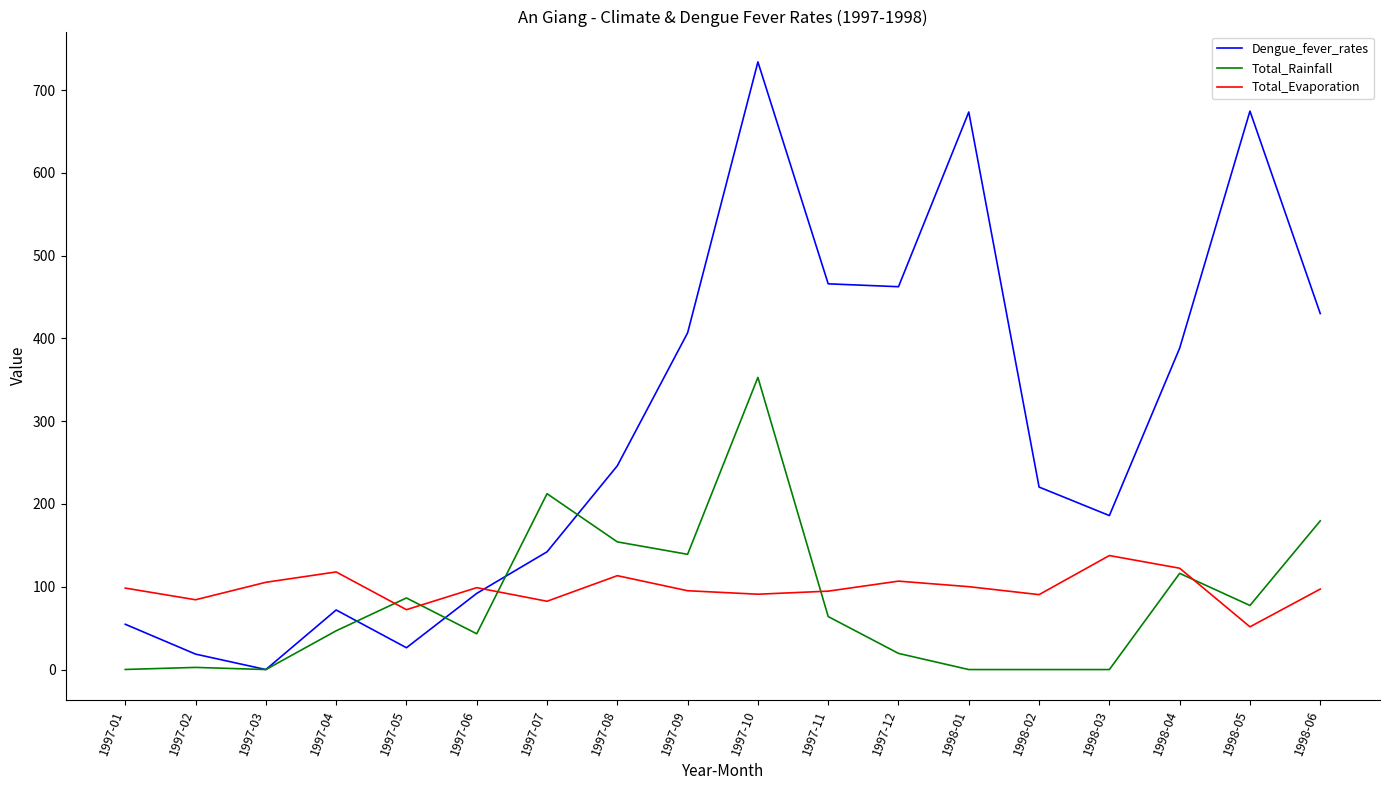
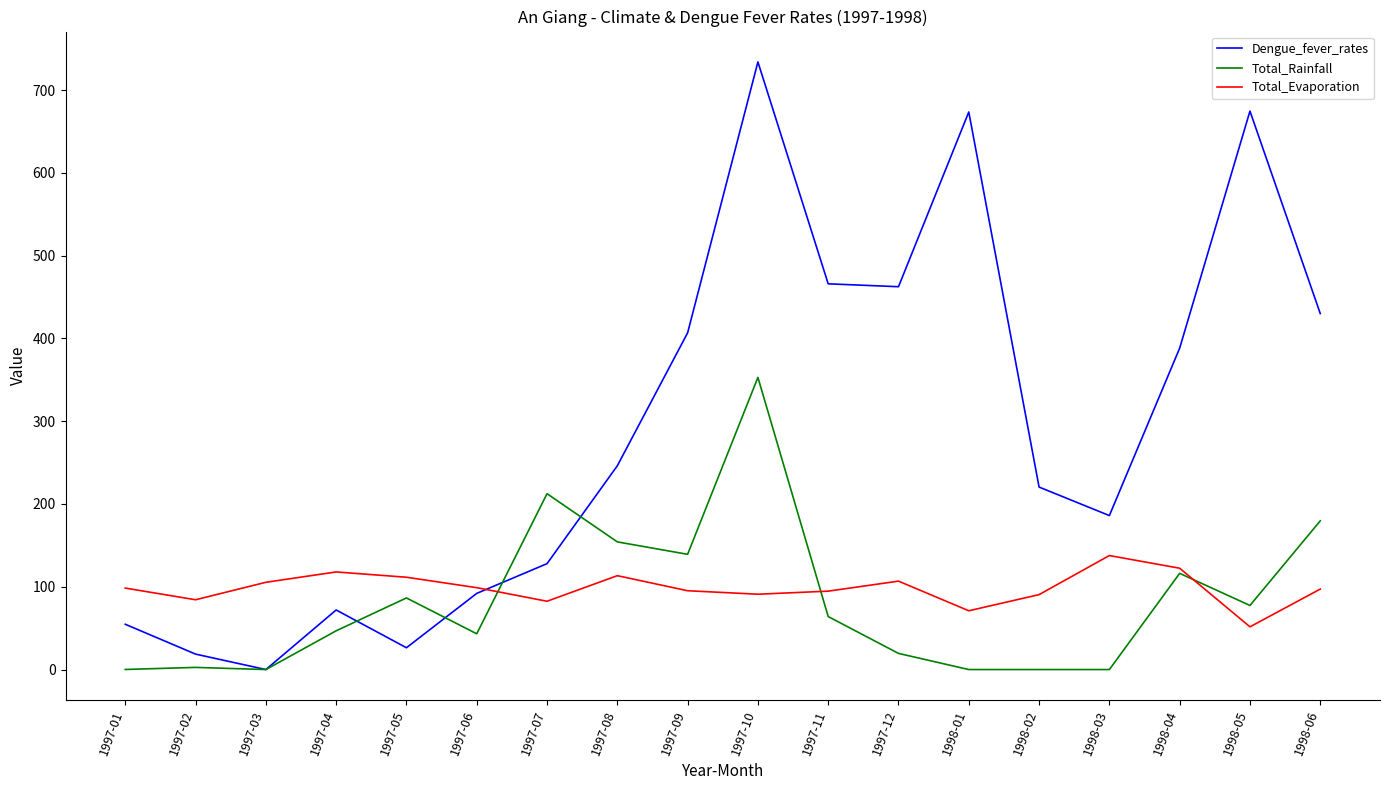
Total_Evaporation, 1997-05: 70 -> 110
Dengue_fever_rates, 1997-07: 140 -> 130
Total_Evaporation, 1998-01: 100 -> 70
